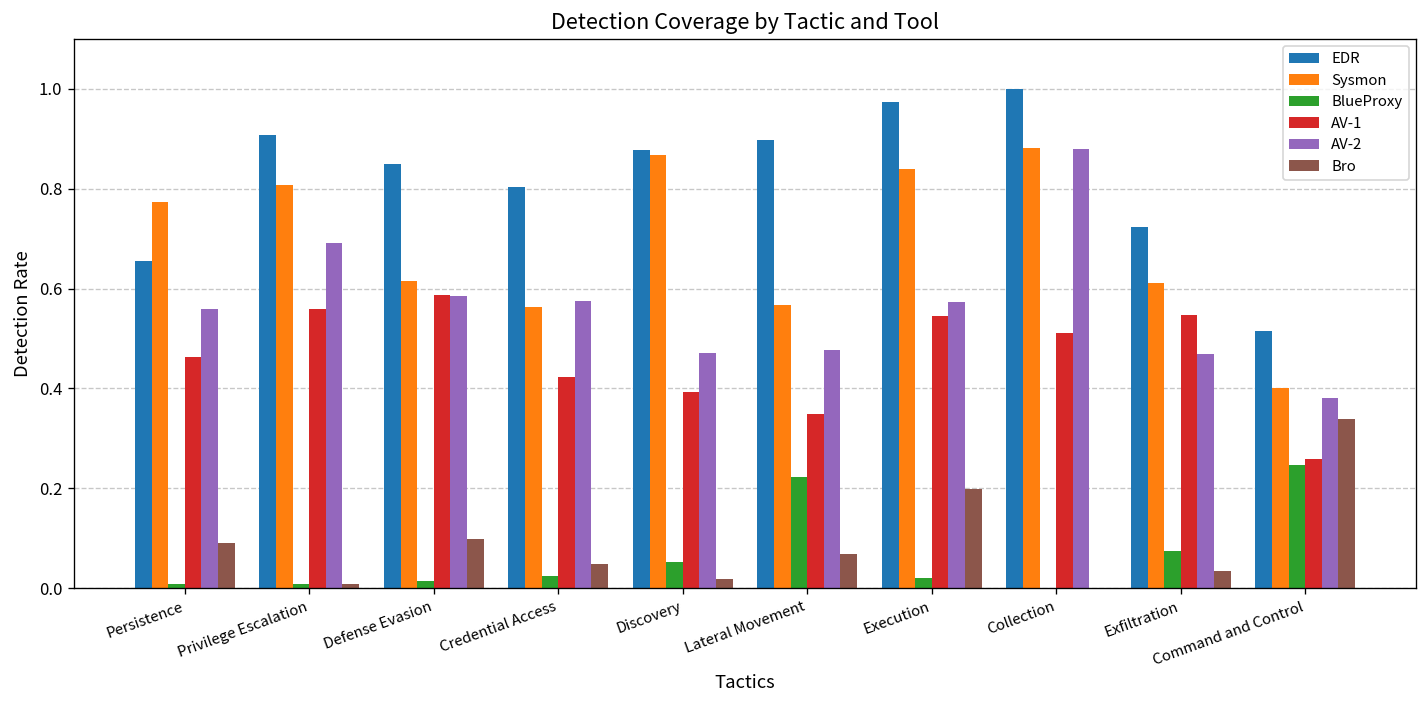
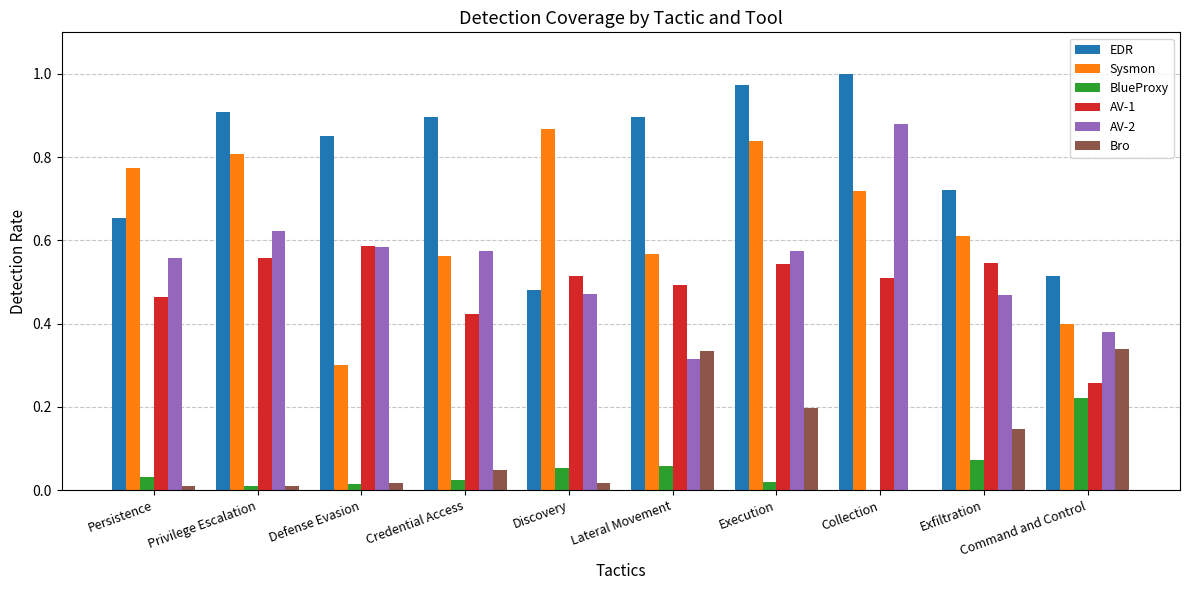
BlueProxy, Persistence: 0.01 -> 0.03
Bro, Persistence: 0.09 -> 0.01
AV-2, Privilege Escalation: 0.69 -> 0.62
Sysmon, Defense Evasion: 0.62 -> 0.30
Bro, Defense Evasion: 0.10 -> 0.02
EDR, Credential Access: 0.80 -> 0.90
EDR, Discovery: 0.88 -> 0.48
AV-1, Discovery: 0.39 -> 0.52
BlueProxy, Lateral Movement: 0.22 -> 0.06
AV-1, Lateral Movement: 0.35 -> 0.49
AV-2, Lateral Movement: 0.48 -> 0.32
Bro, Lateral Movement: 0.07 -> 0.34
Sysmon, Collection: 0.88 -> 0.72
Bro, Exfiltration: 0.03 -> 0.15
BlueProxy, Command and Control: 0.25 -> 0.22
